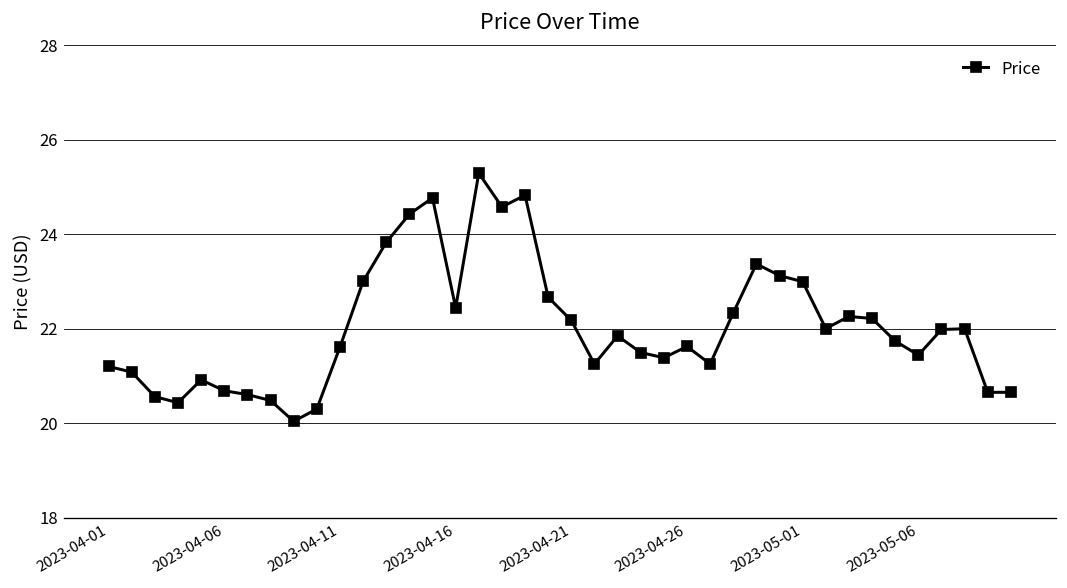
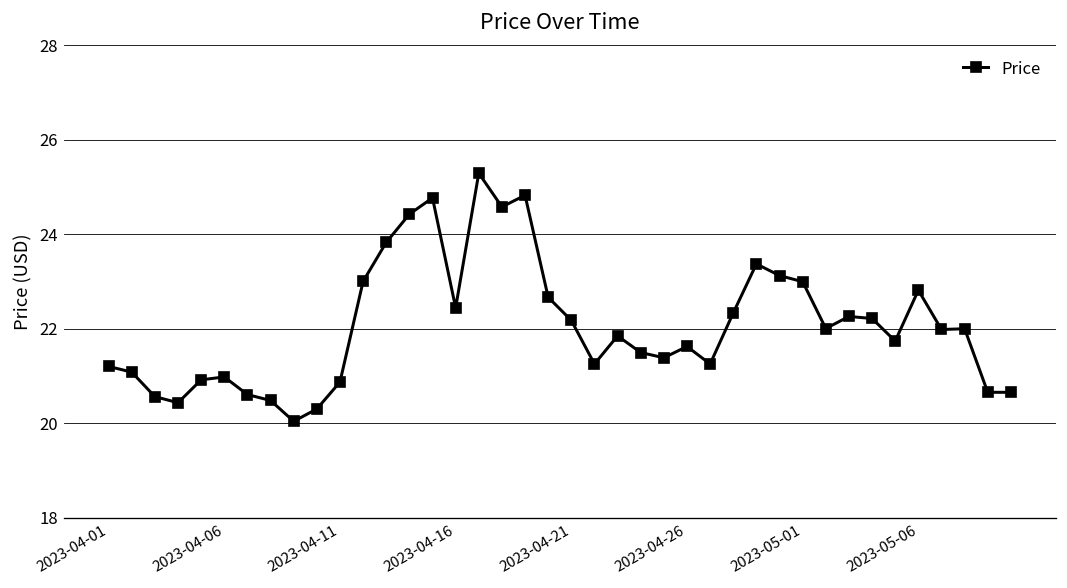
2023-04-06: 20.7 -> 21.0
2023-04-11: 21.6 -> 20.9
2023-05-06: 21.4 -> 22.8
